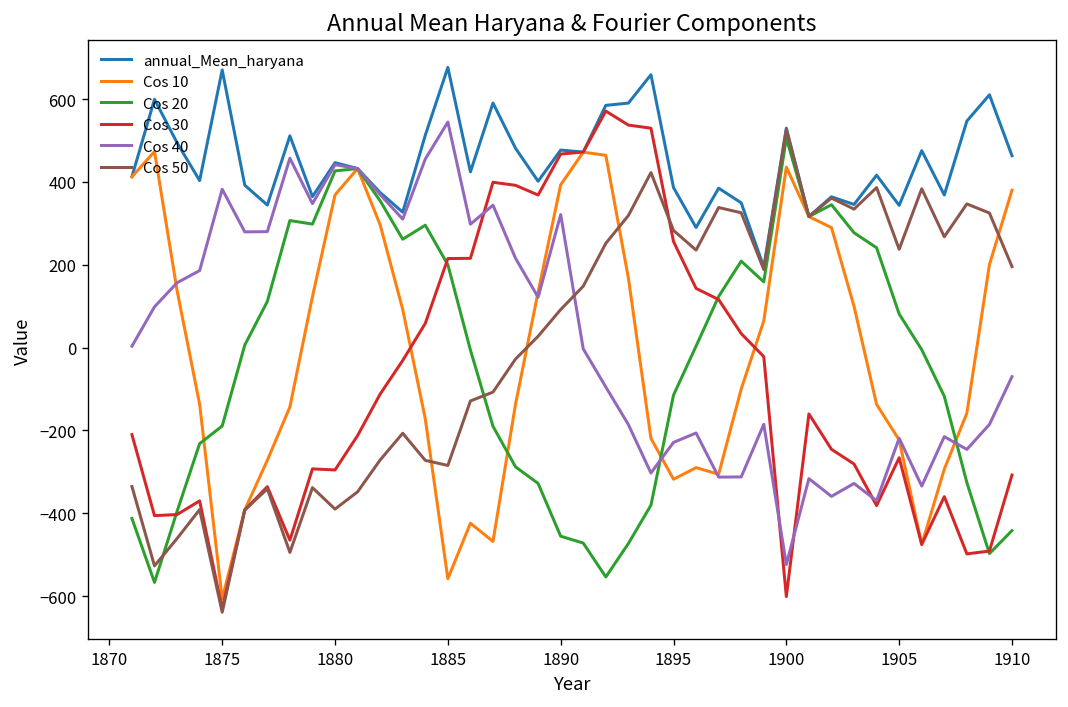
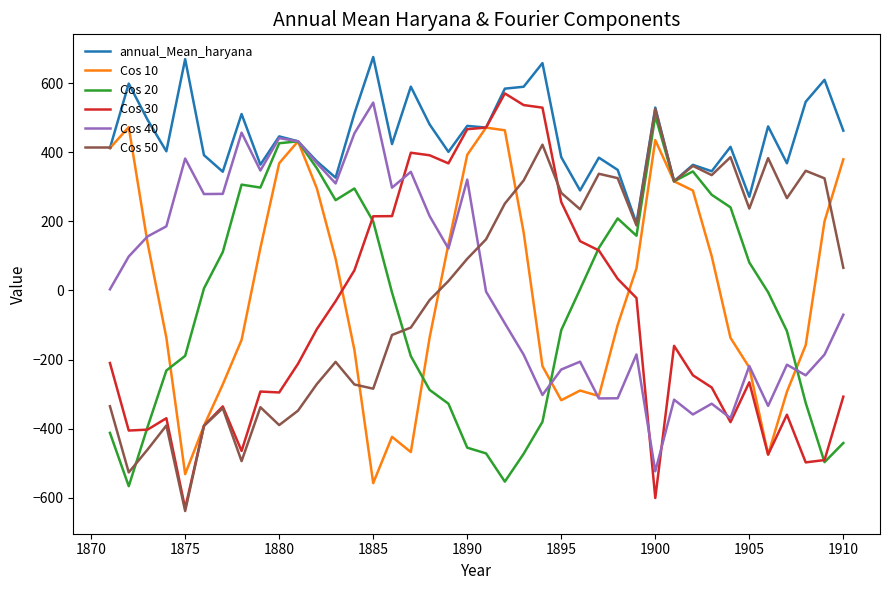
Cos 10, 1875: -610 -> -530
annual_Mean_haryana, 1905: 340 -> 270
Cos 50, 1910: 200 -> 70
